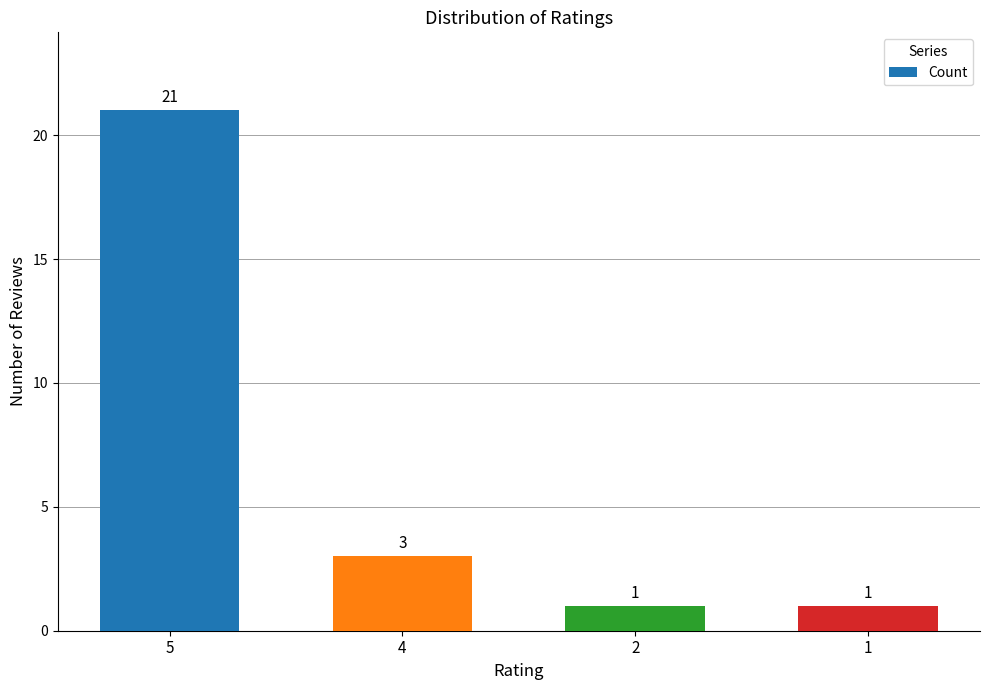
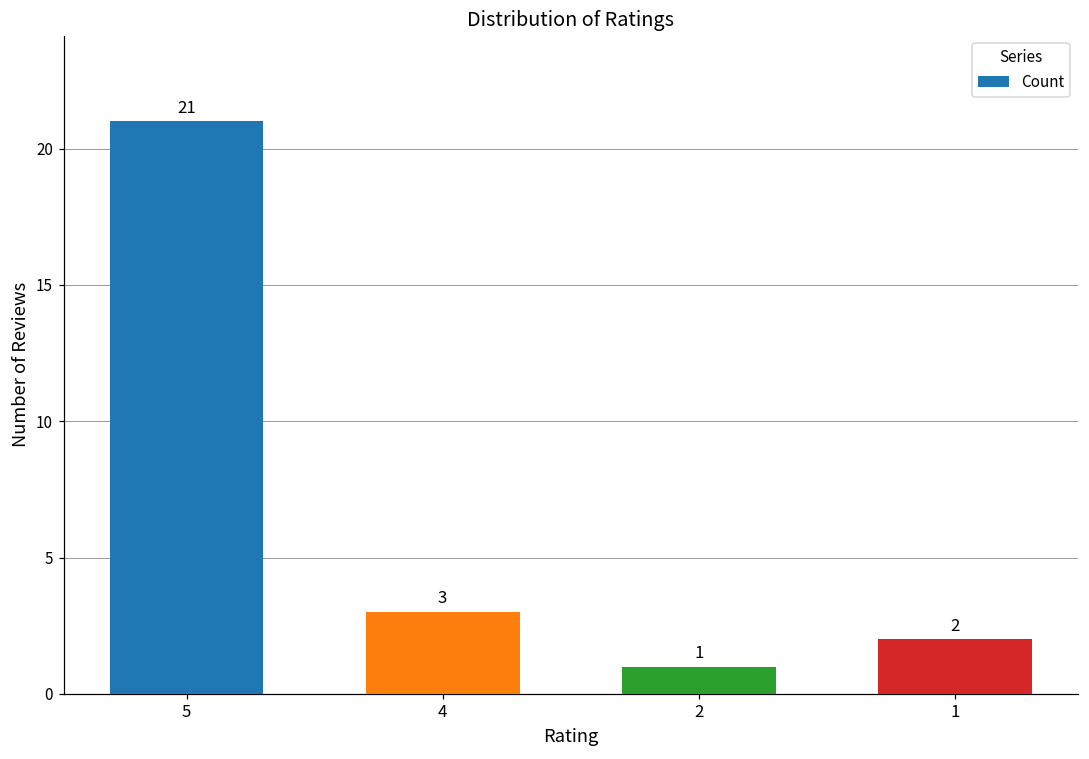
1: 1 -> 2
